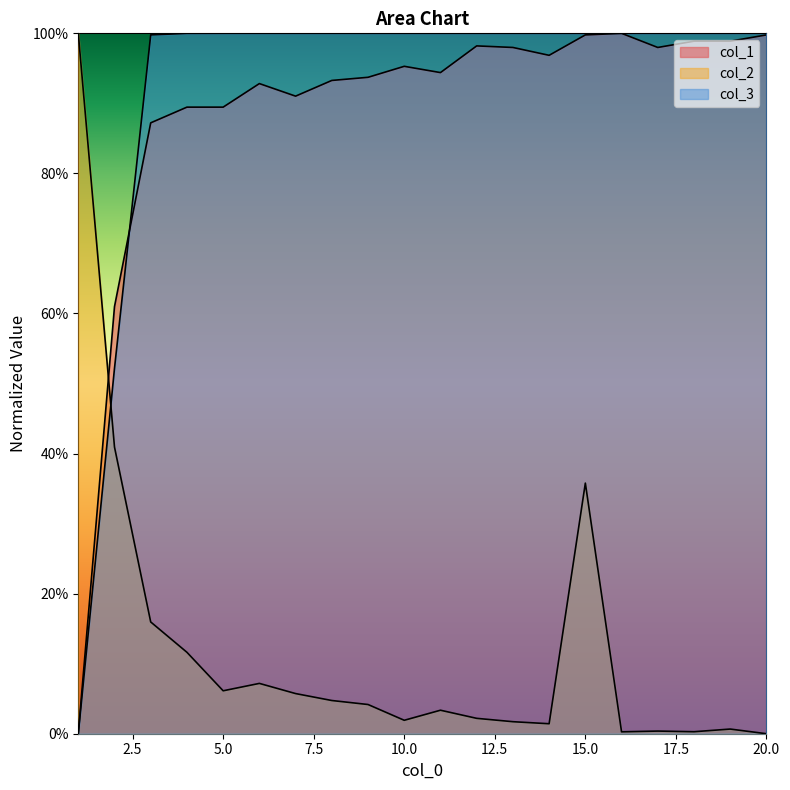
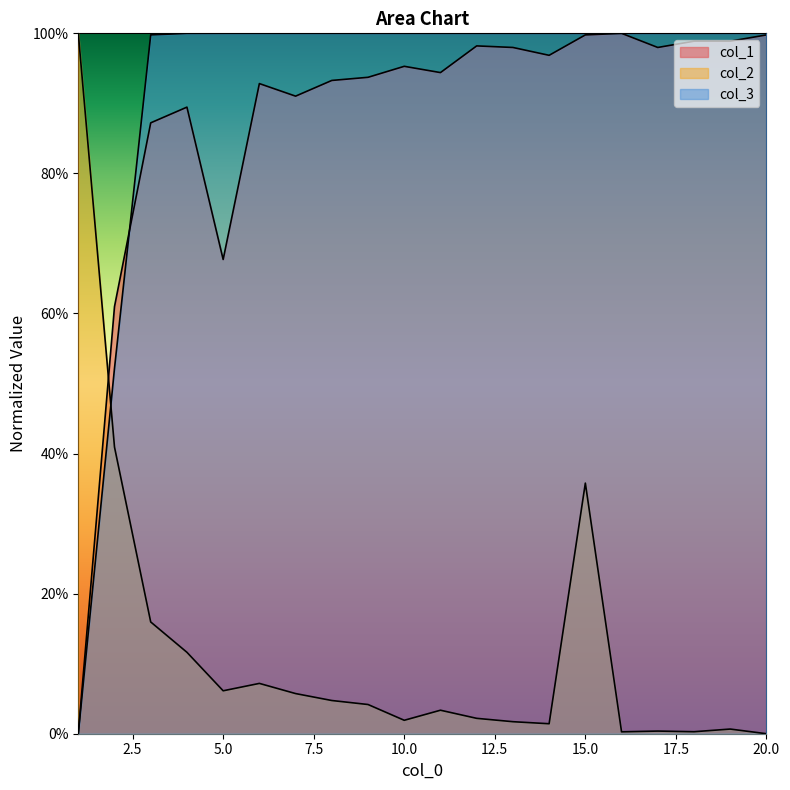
col_1, 5.0: 89% -> 68%
